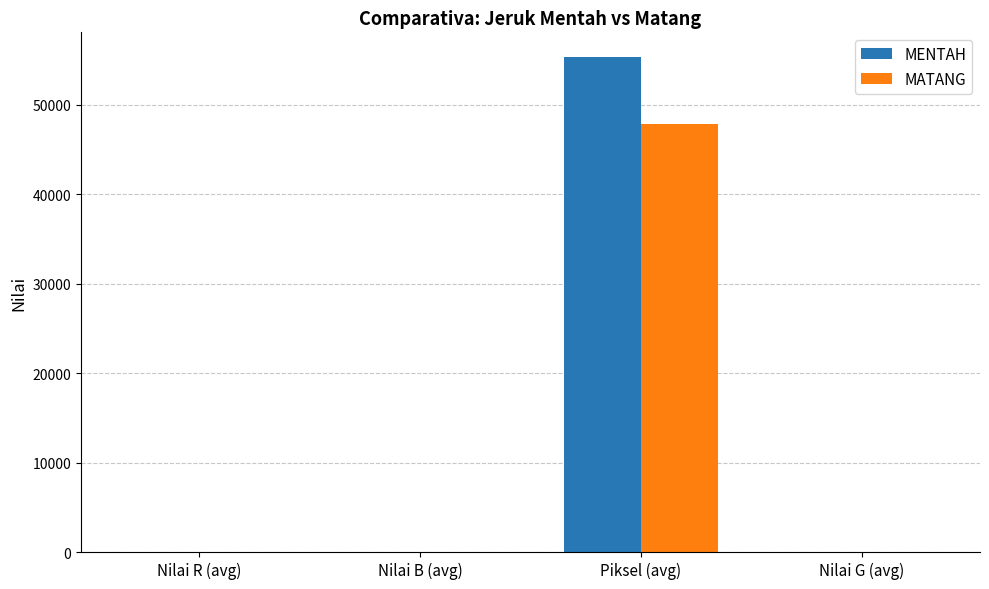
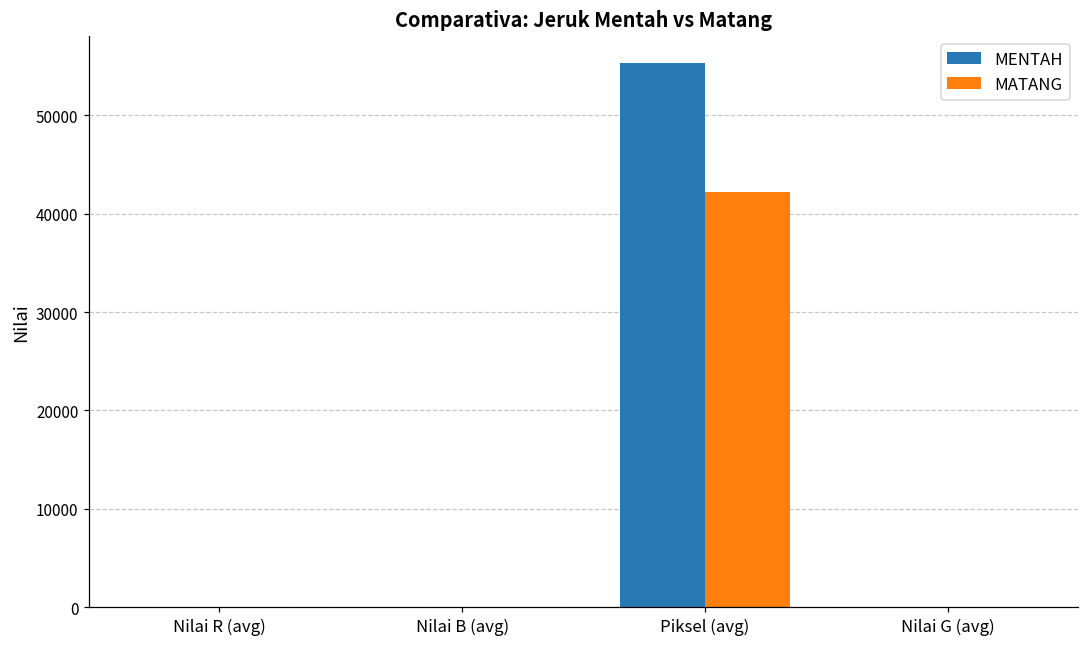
MATANG, Piksel (avg): 48000 -> 42000
